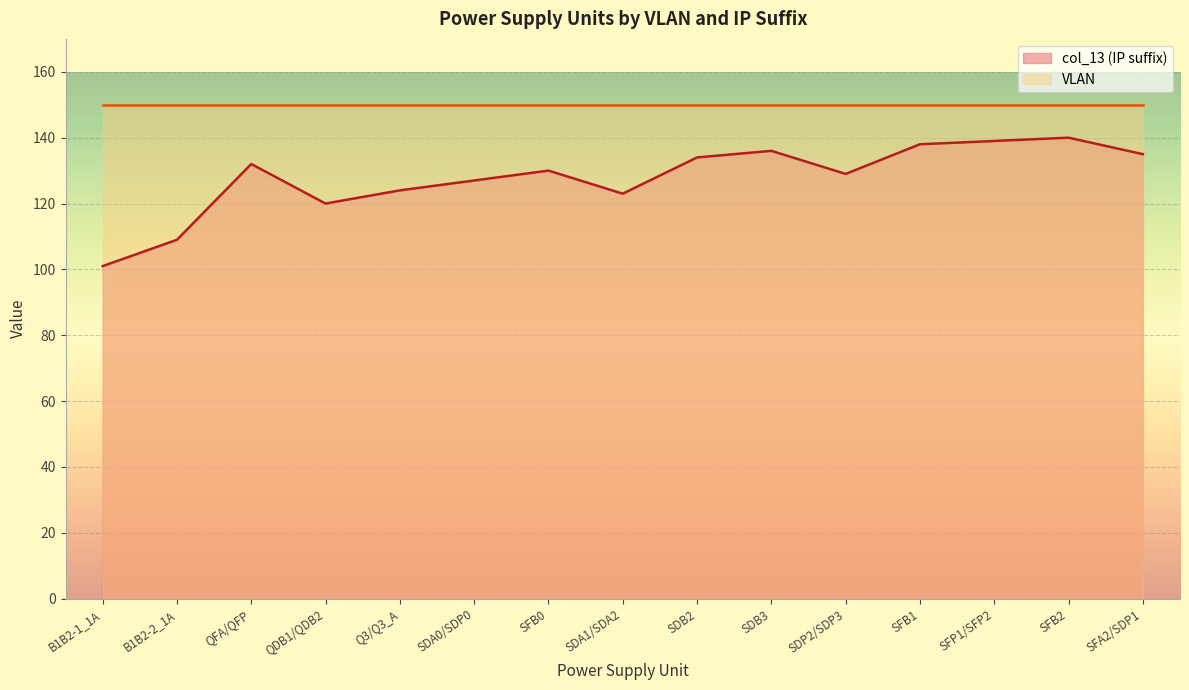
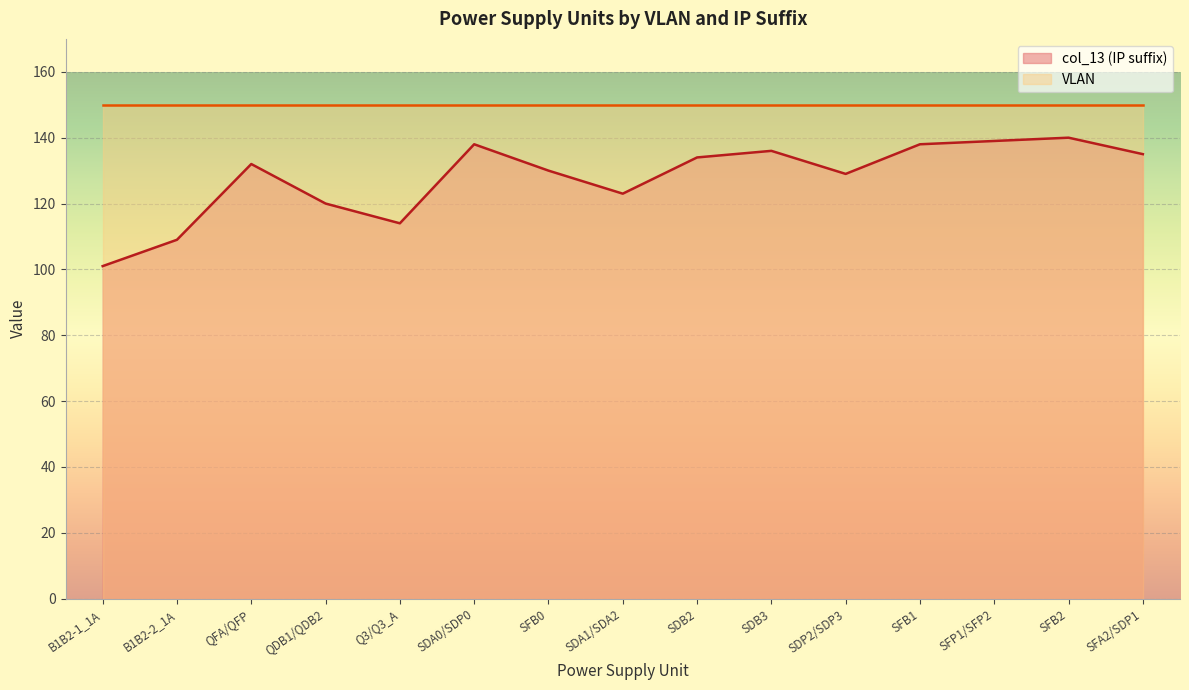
col_13 (IP suffix), Q3/Q3_A: 124 -> 114
col_13 (IP suffix), SDA0/SDP0: 127 -> 138
